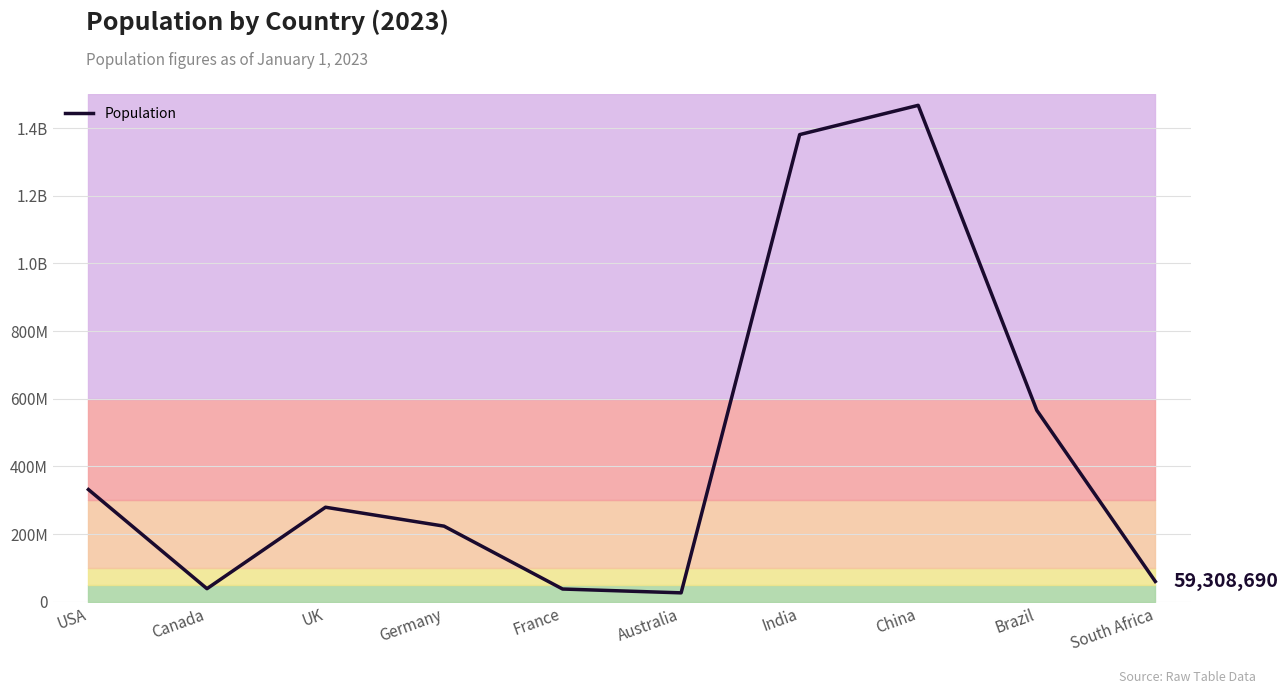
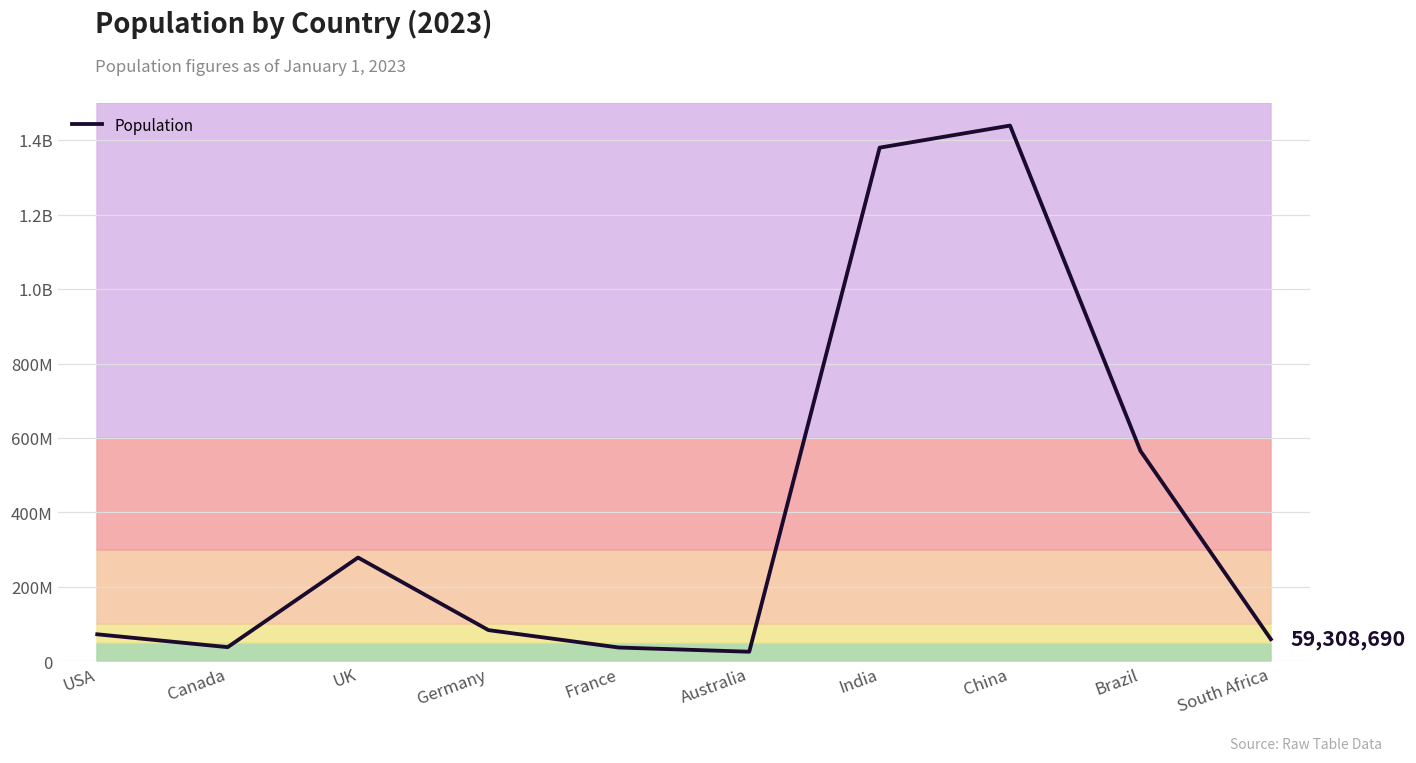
Population, USA: 330000000 -> 70000000
Population, Germany: 220000000 -> 80000000
Population, China: 1470000000 -> 1440000000
